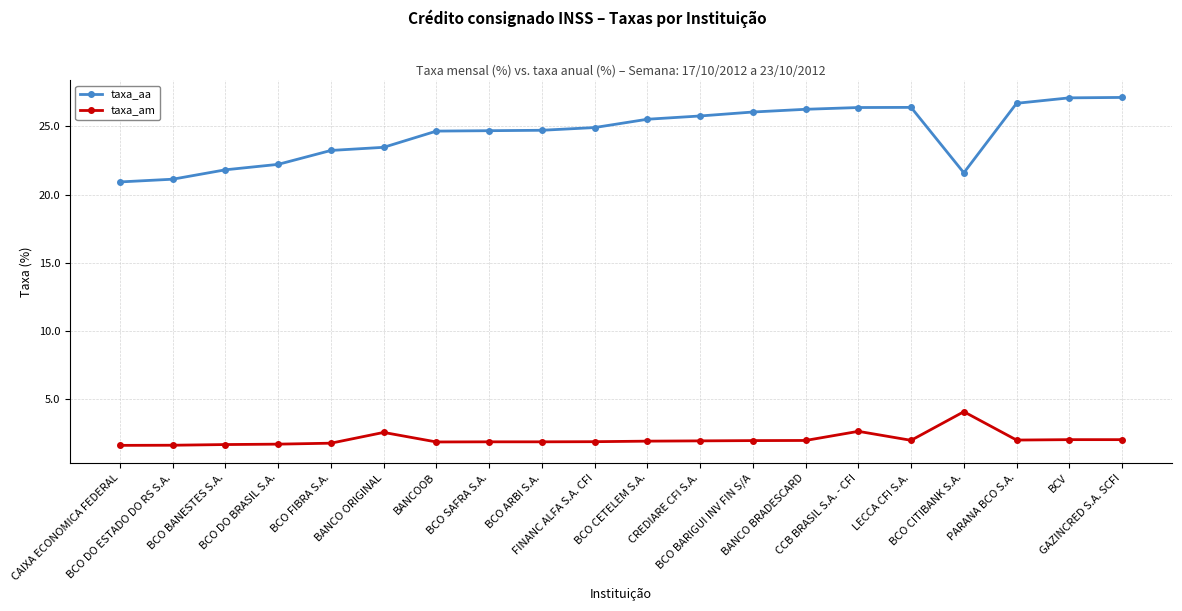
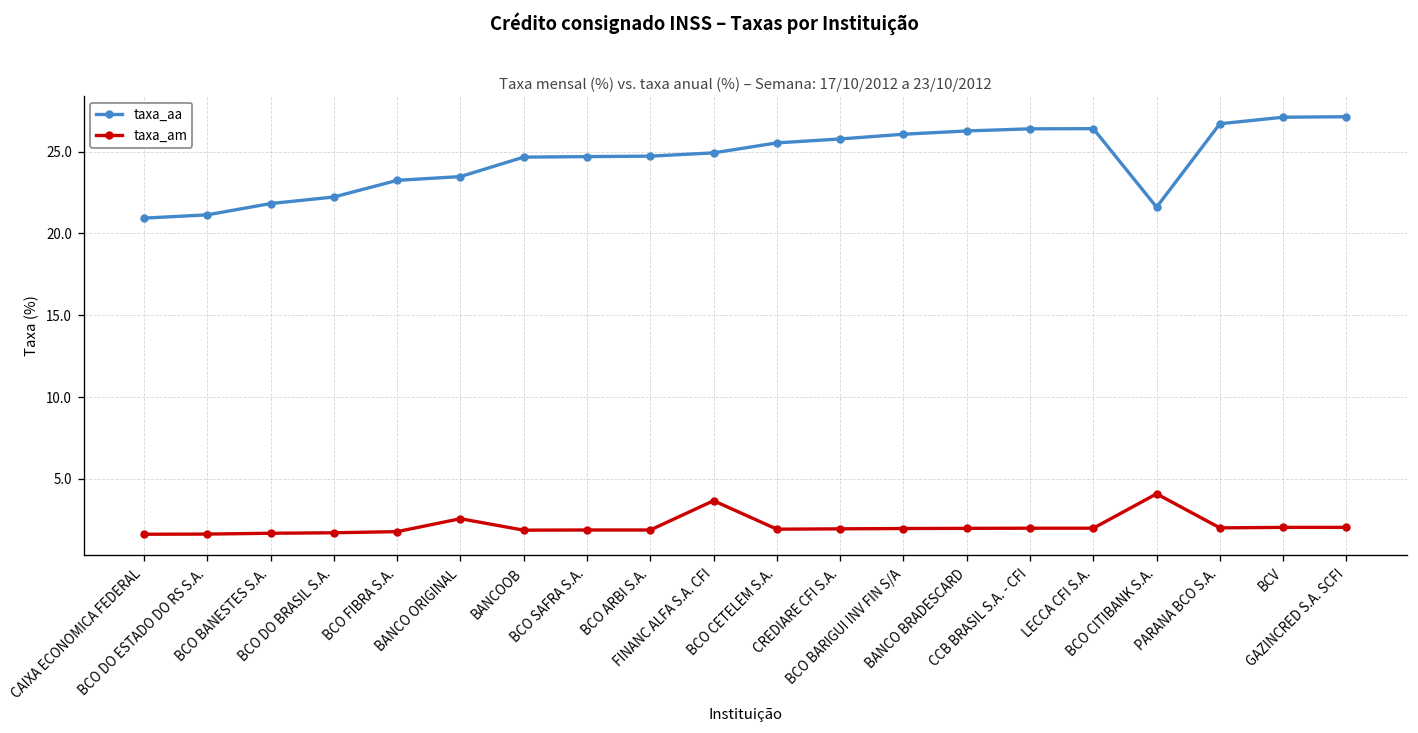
taxa_am, FINANC ALFA S.A. CFI: 1.9 -> 3.7
taxa_am, CCB BRASIL S.A. - CFI: 2.6 -> 2.0
